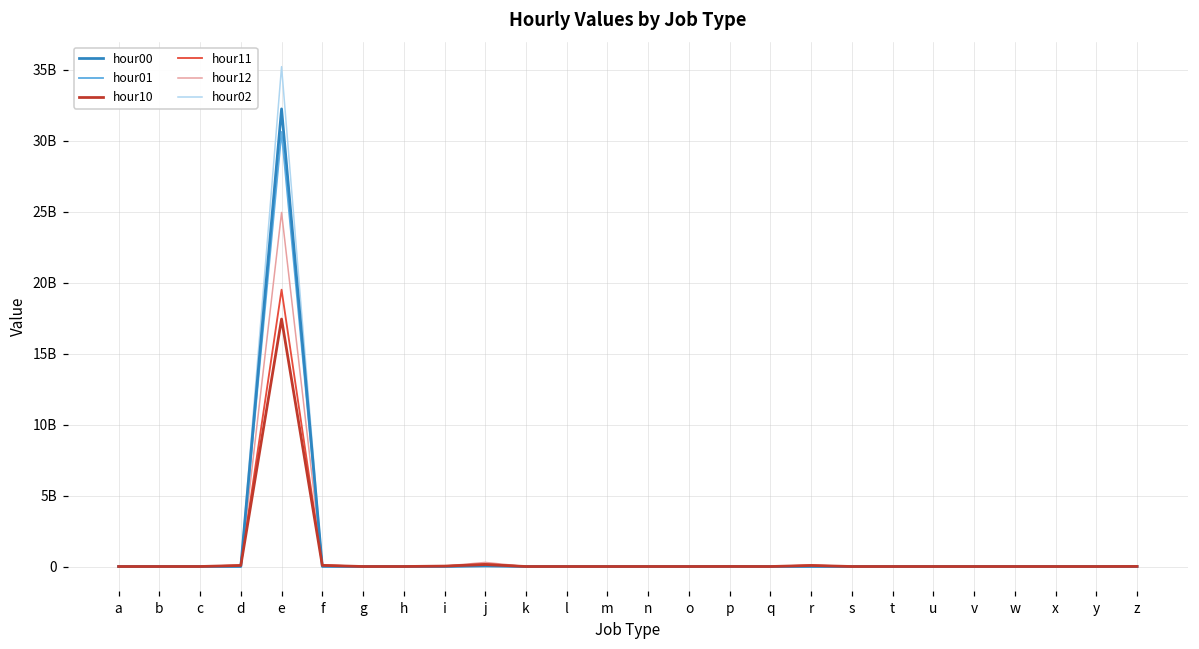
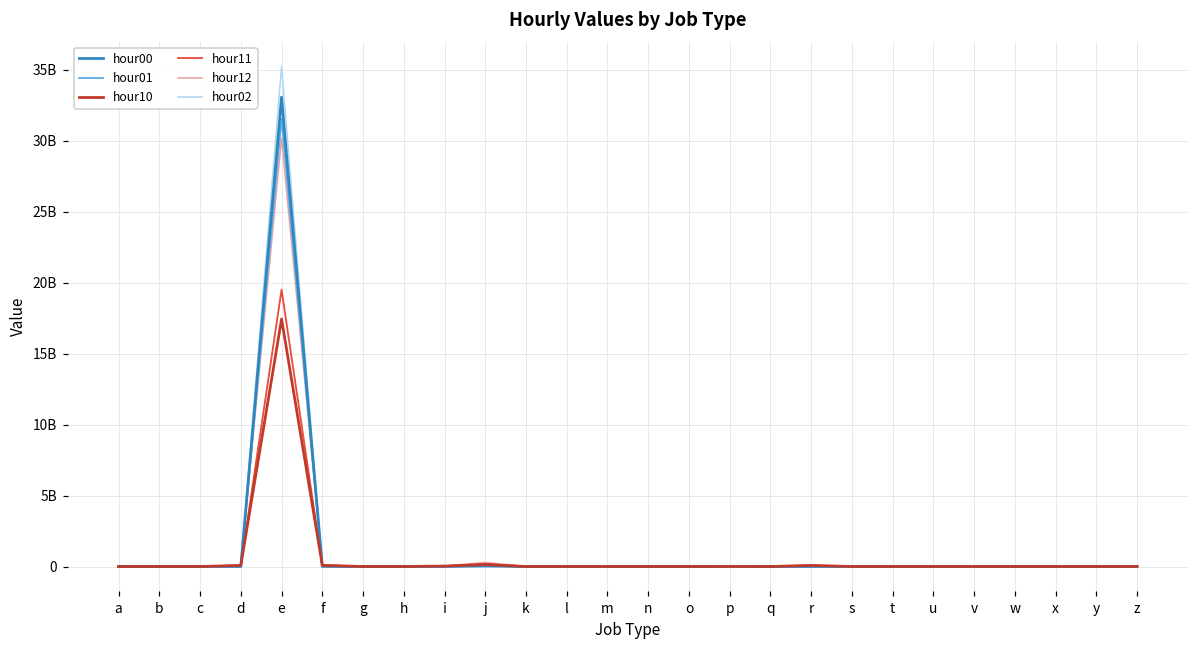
hour00, e: 32300000000 -> 33100000000
hour01, e: 30600000000 -> 31500000000
hour12, e: 25000000000 -> 30200000000
